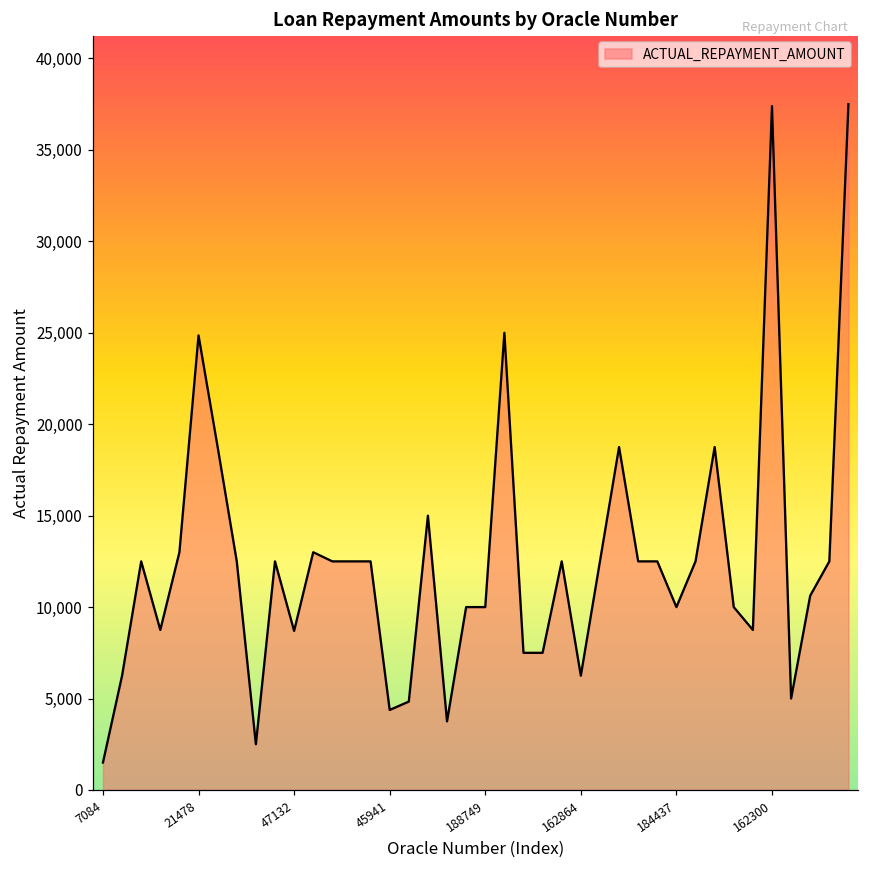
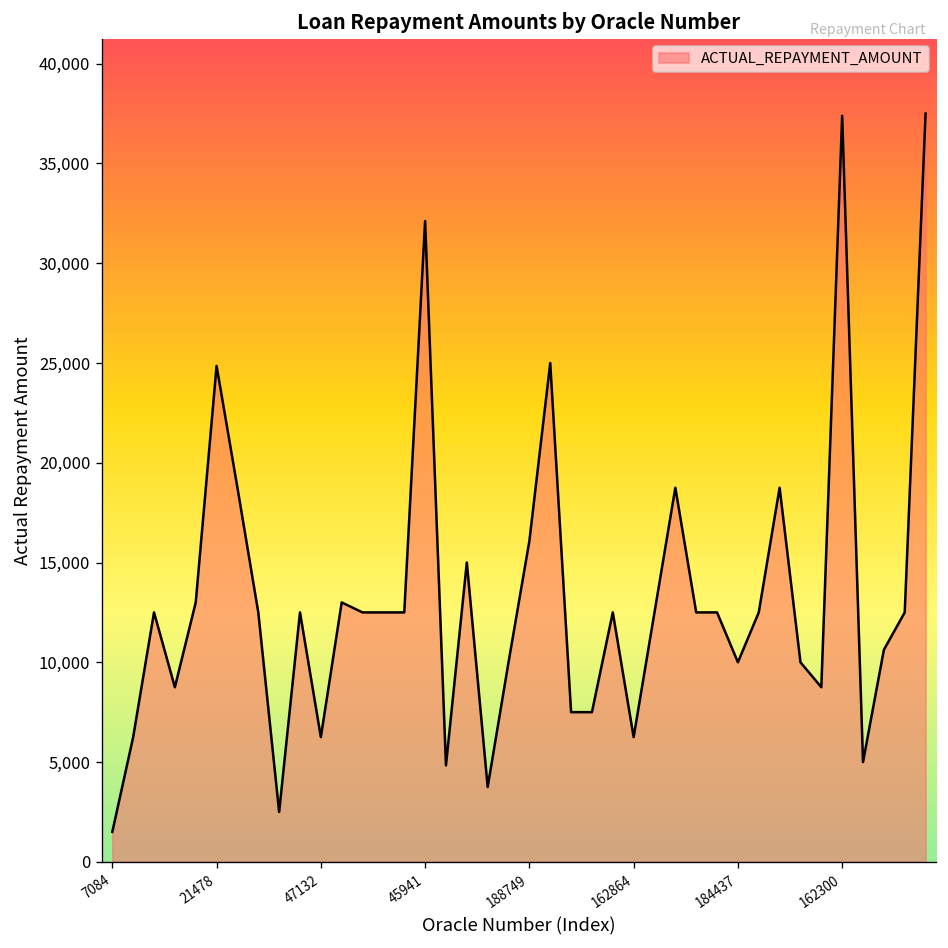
47132: 8,700 -> 6,300
45941: 4,400 -> 32,100
188749: 10,000 -> 16,100
